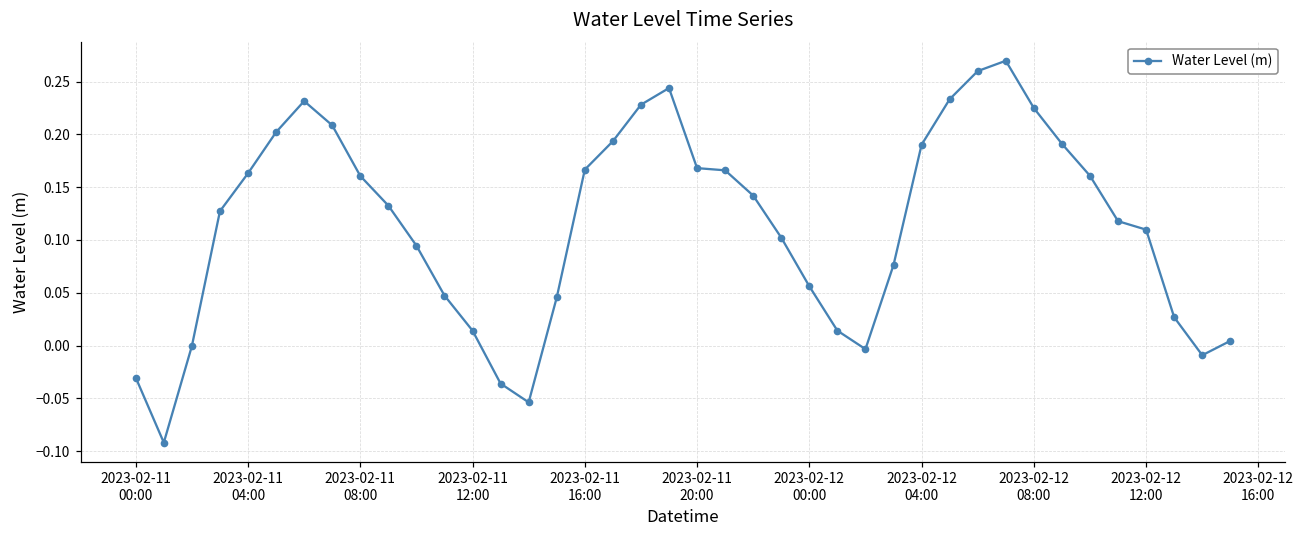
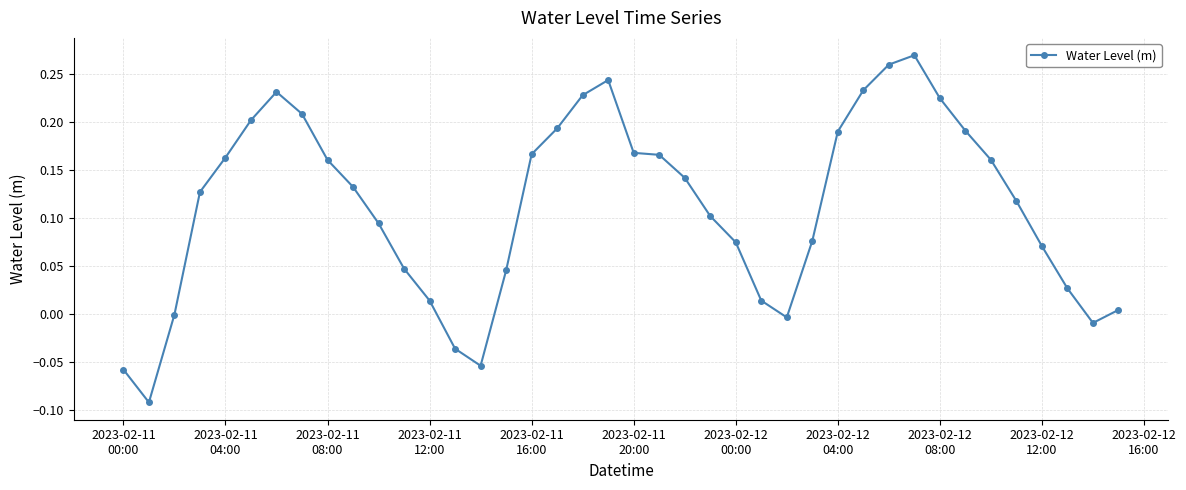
2023-02-11 00:00: -0.03 -> -0.06
2023-02-12 00:00: 0.06 -> 0.07
2023-02-12 12:00: 0.11 -> 0.07
